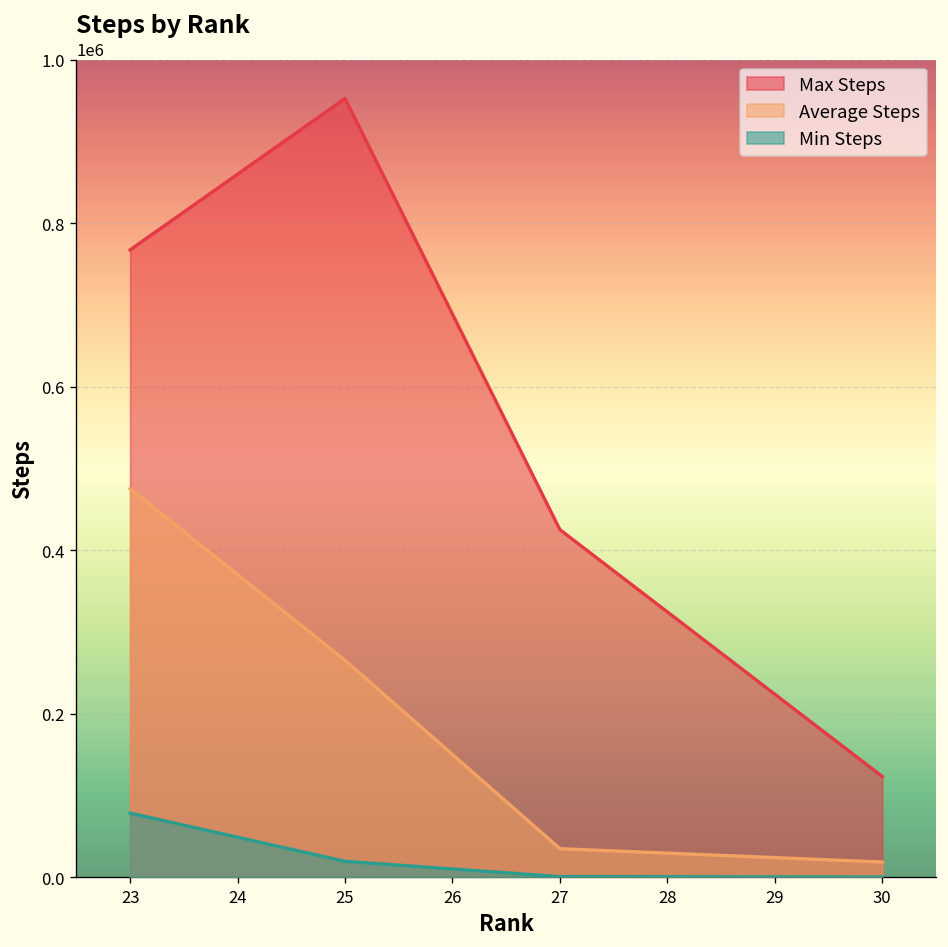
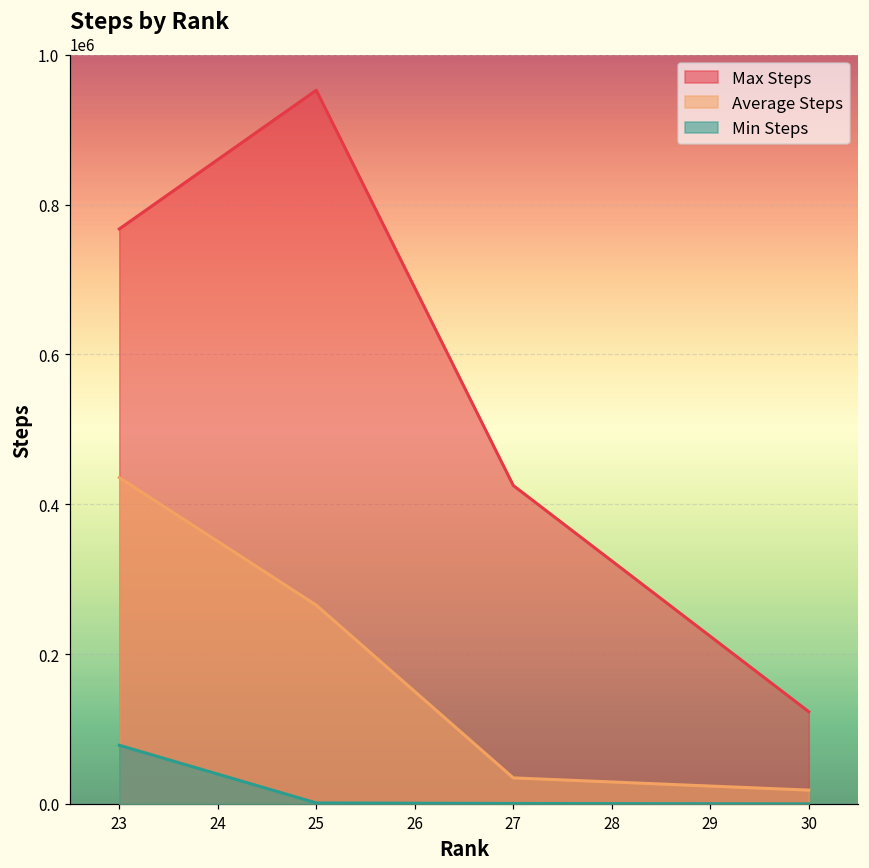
Average Steps, 23: 480000 -> 440000
Min Steps, 25: 20000 -> 0
